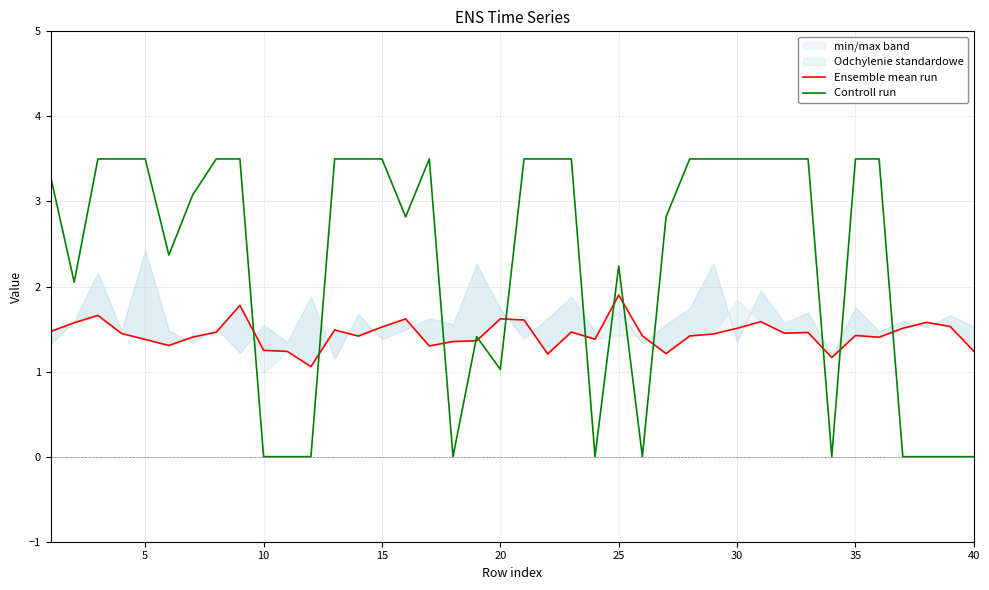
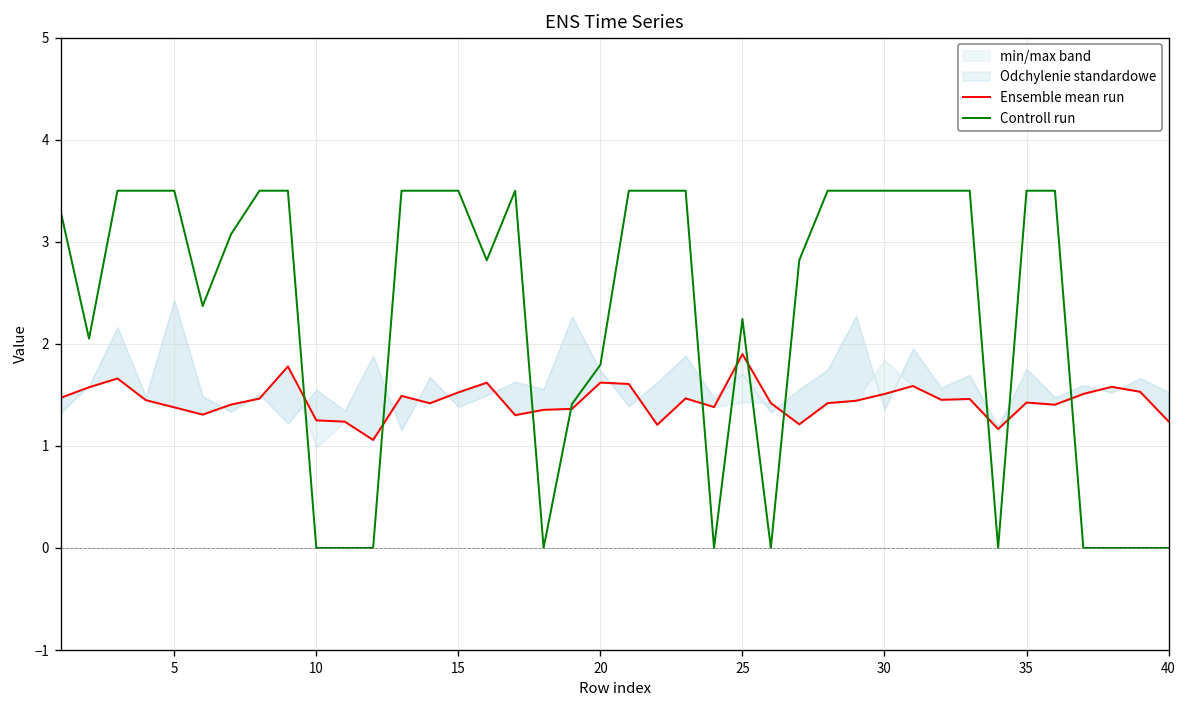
Controll run, 20: 1.0 -> 1.8
